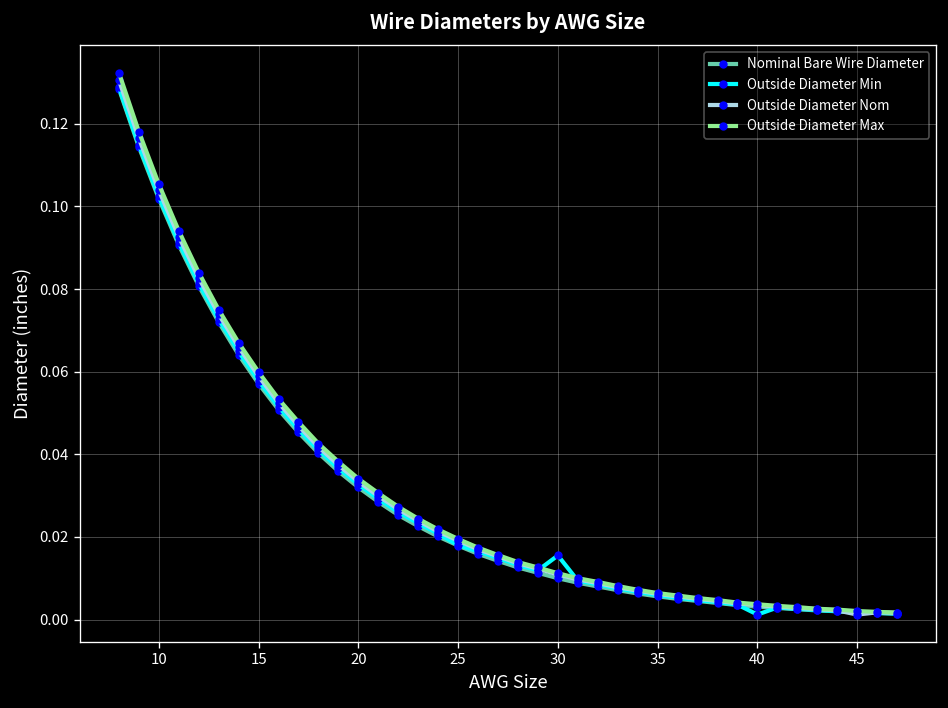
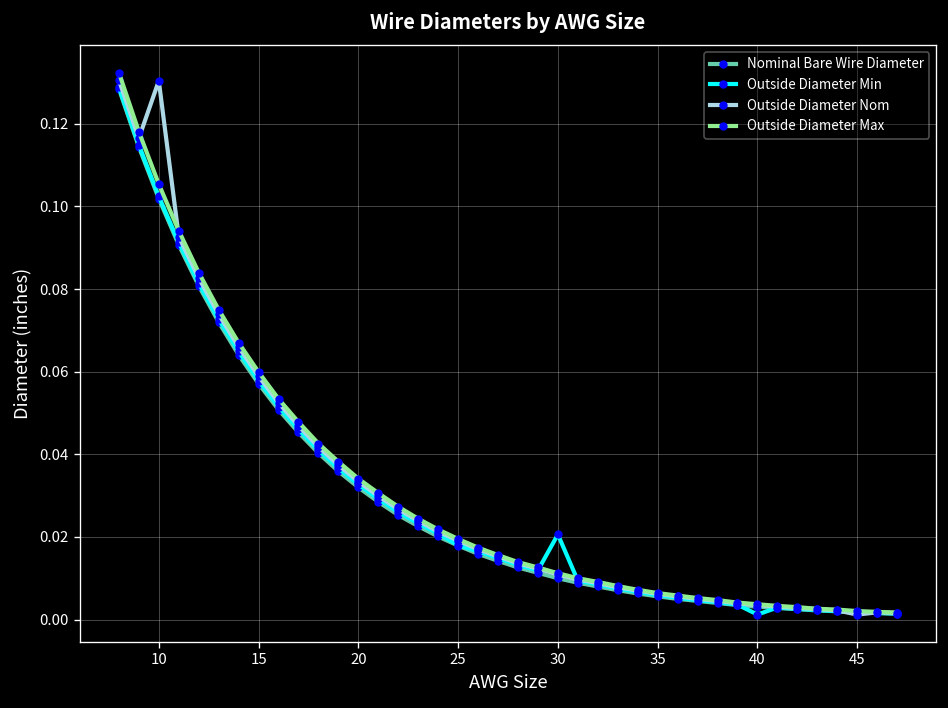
Outside Diameter Nom, 10: 0.104 -> 0.130
Outside Diameter Min, 30: 0.016 -> 0.021
